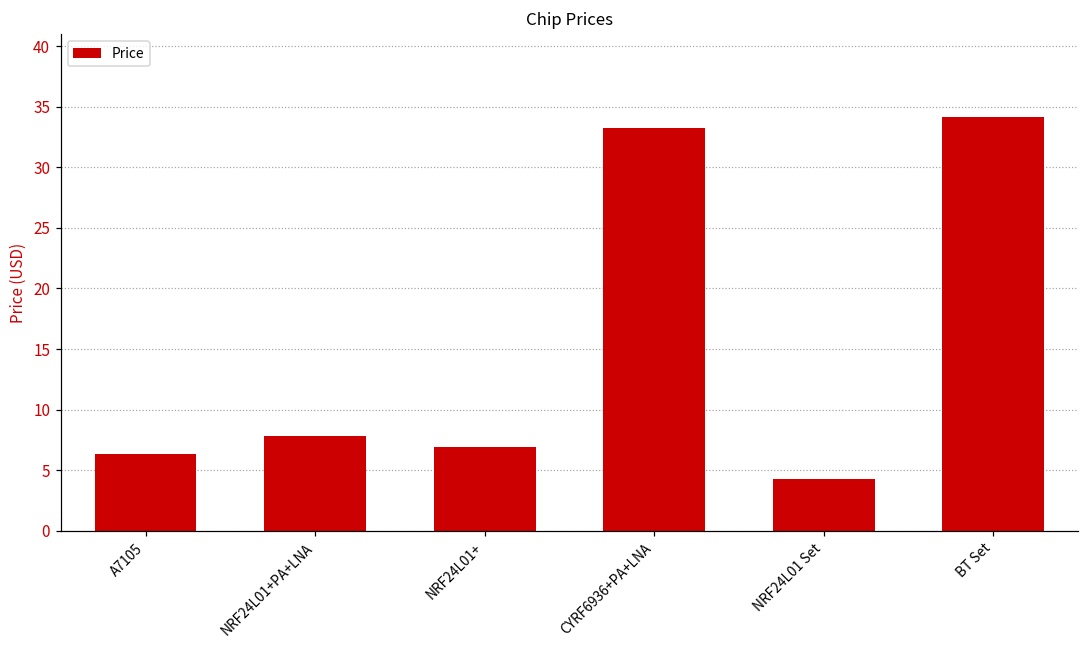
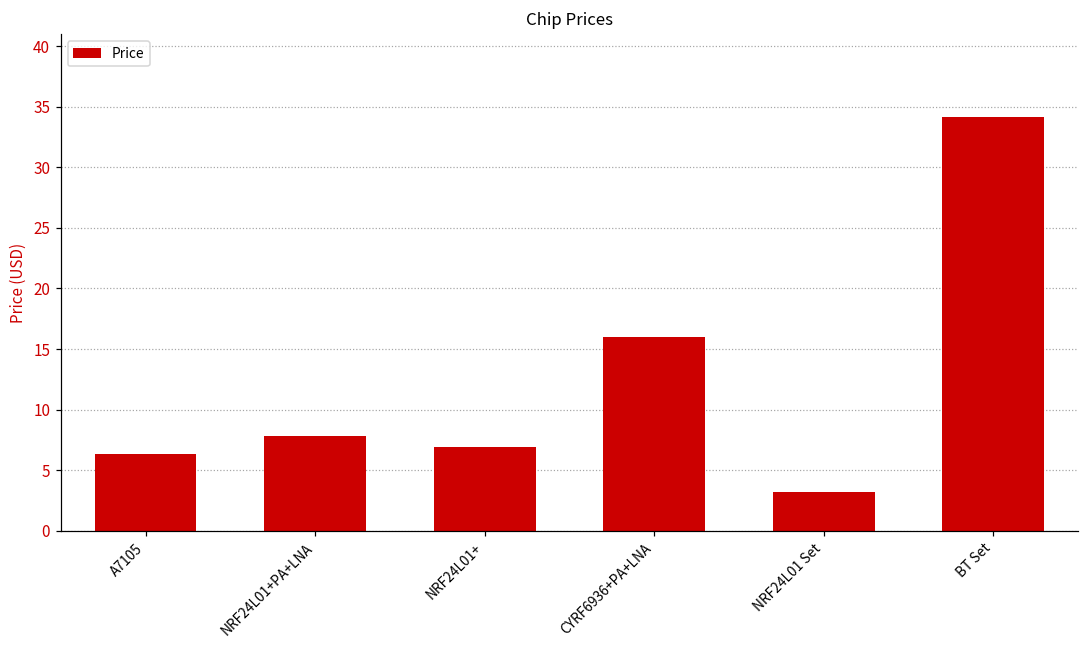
CYRF6936+PA+LNA: 33.3 -> 16.0
NRF24L01 Set: 4.3 -> 3.2
